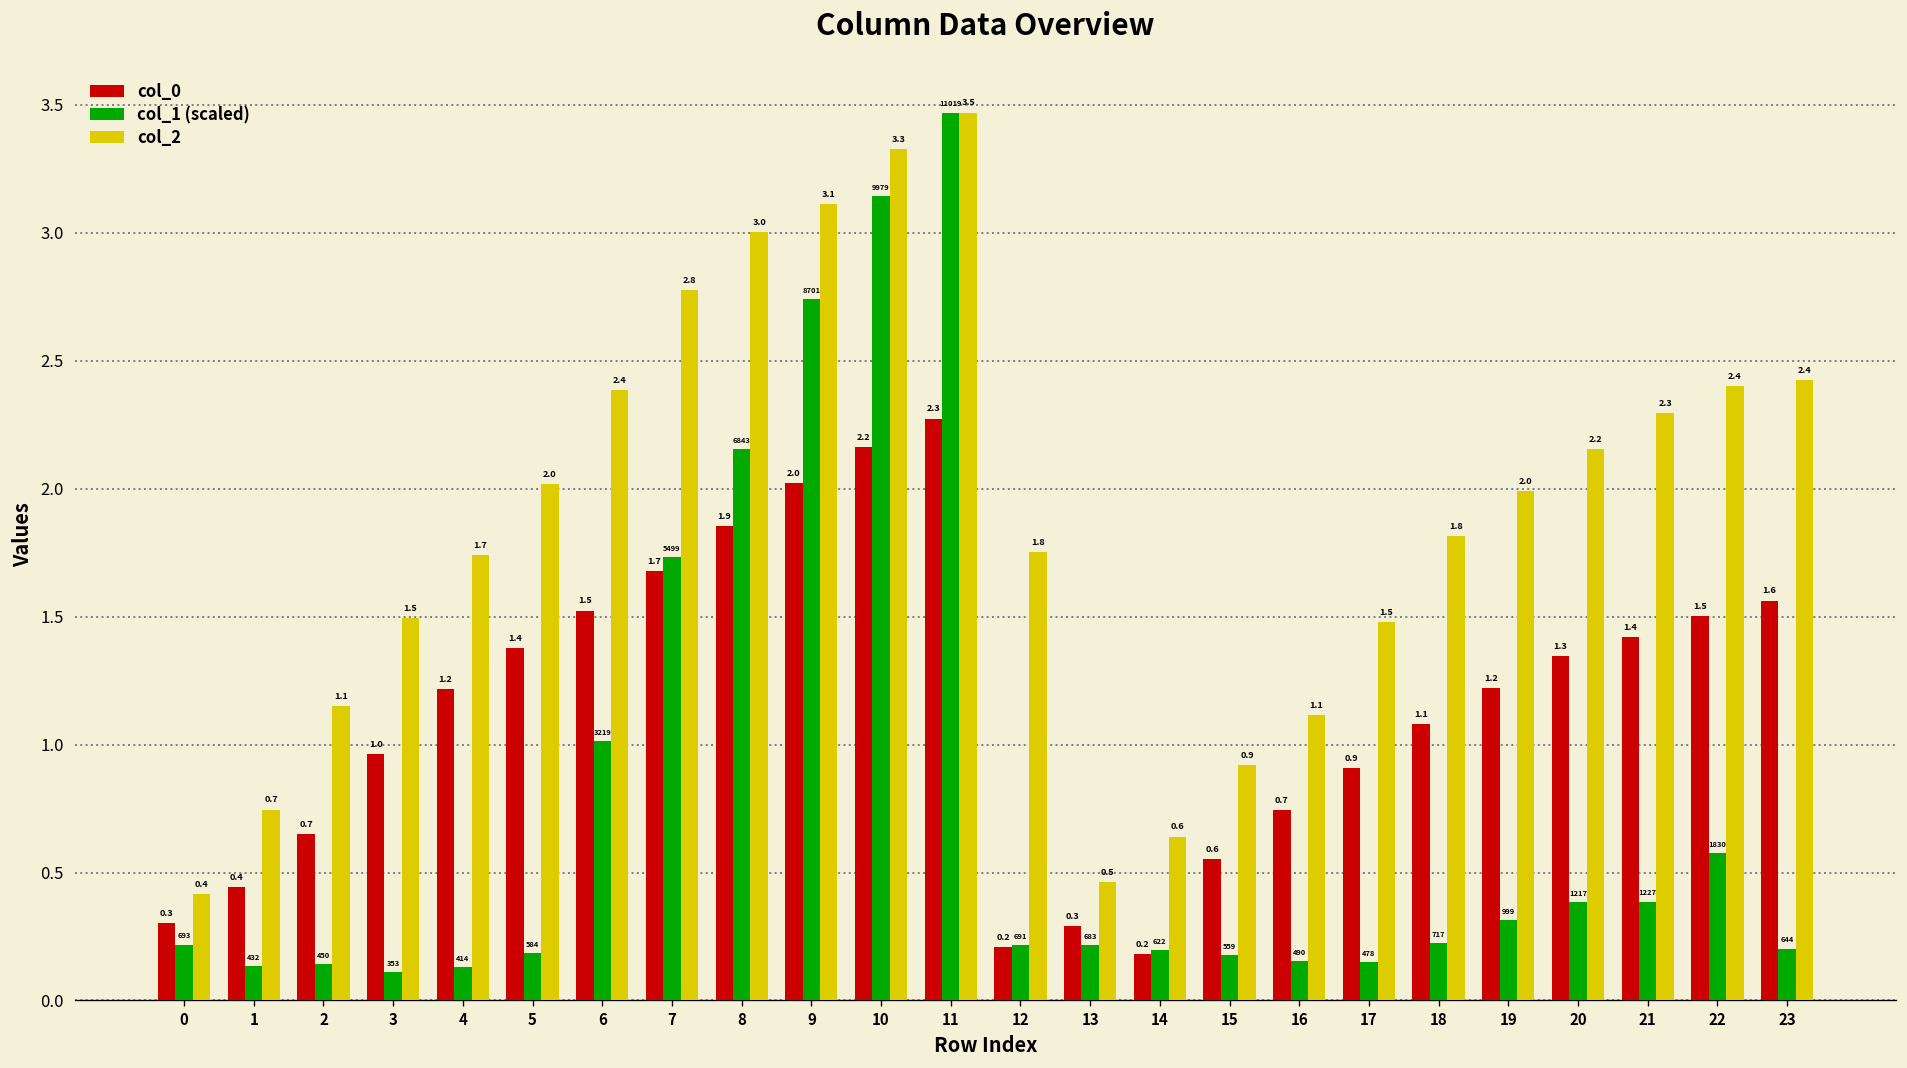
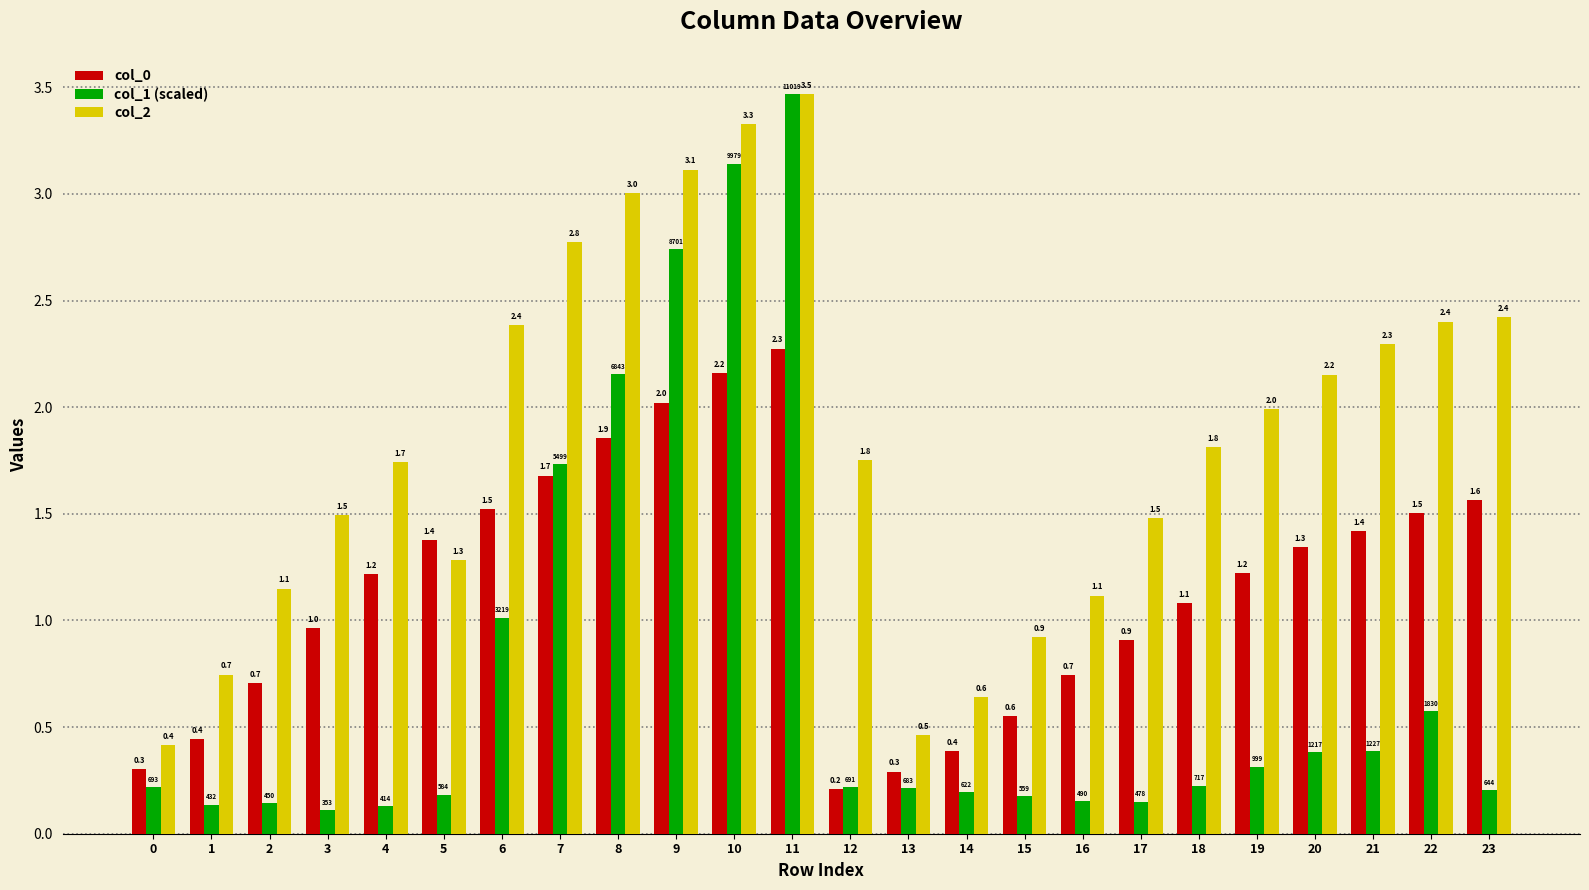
col_0, 2: 0.65 -> 0.71
col_2, 5: 2.0 -> 1.3
col_0, 14: 0.2 -> 0.4
